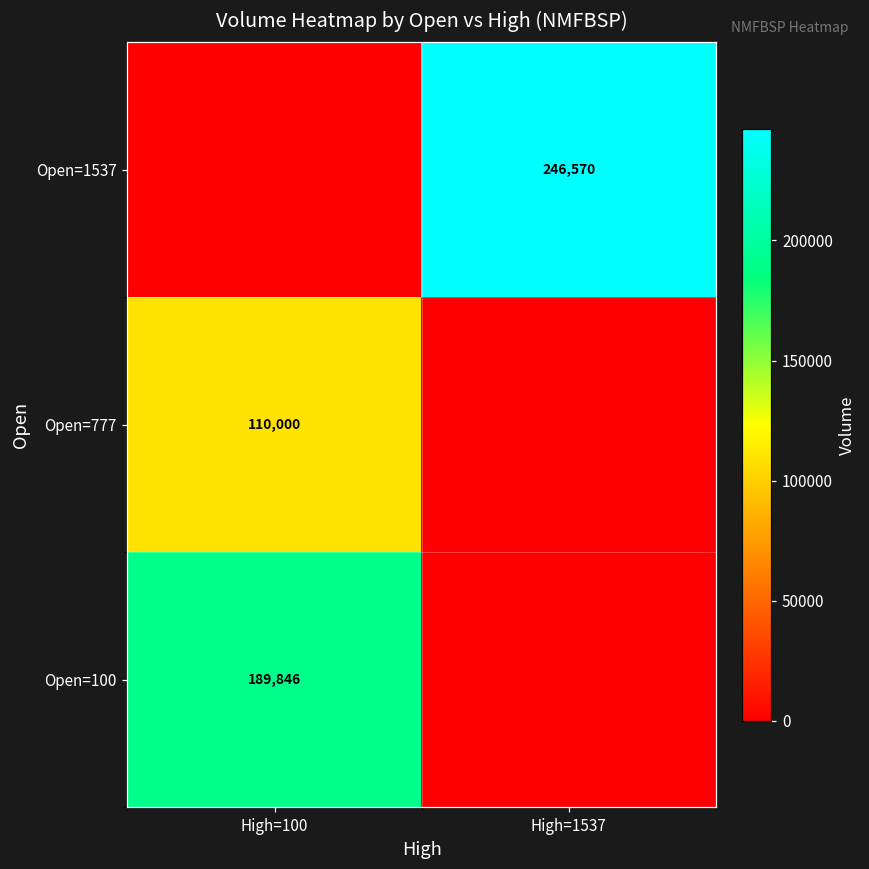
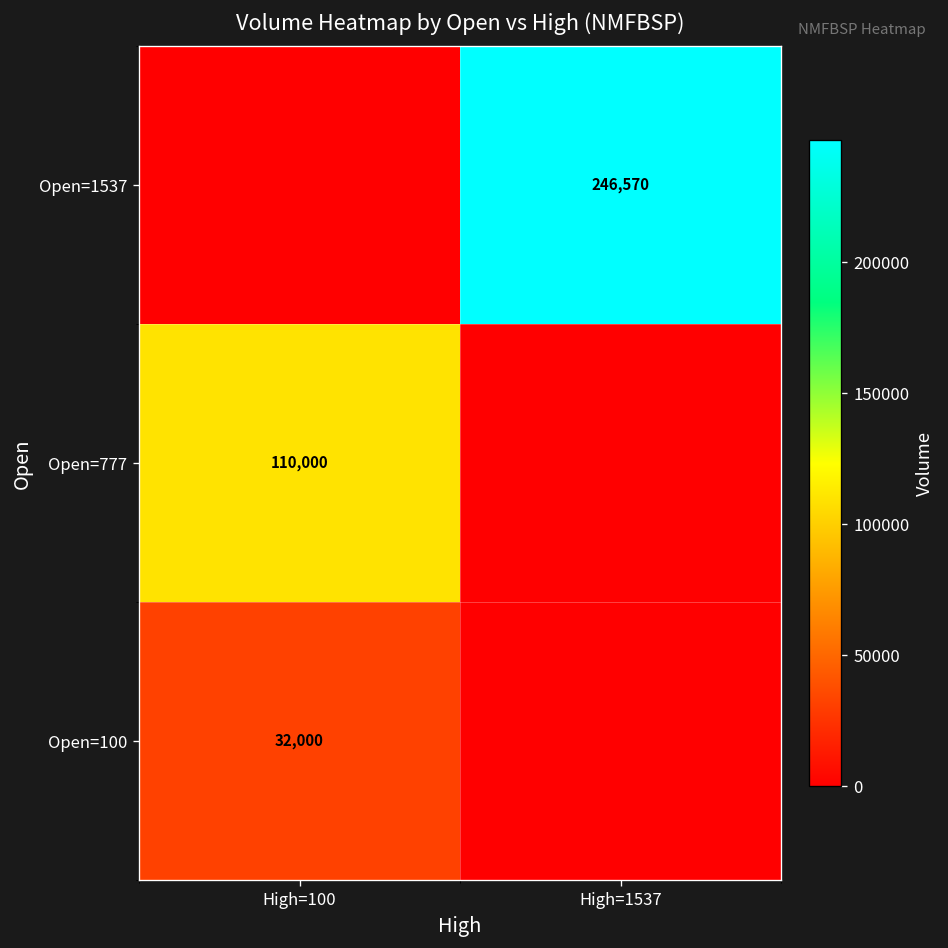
Open=100, High=100: 189,846 -> 32,000
